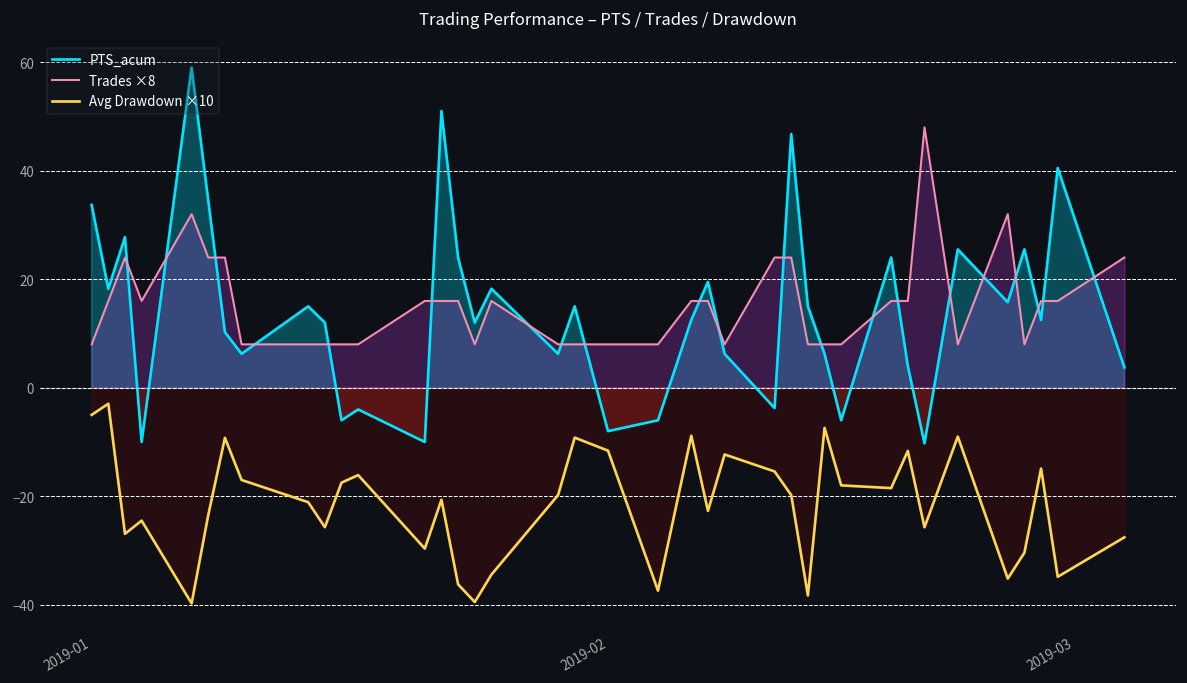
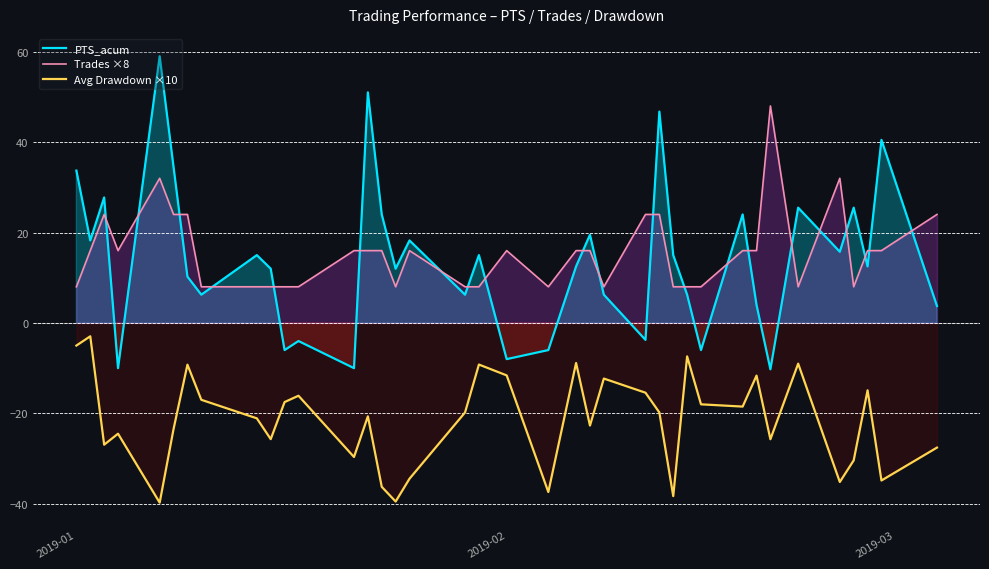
Trades ×8, 2019-02: 8 -> 16
